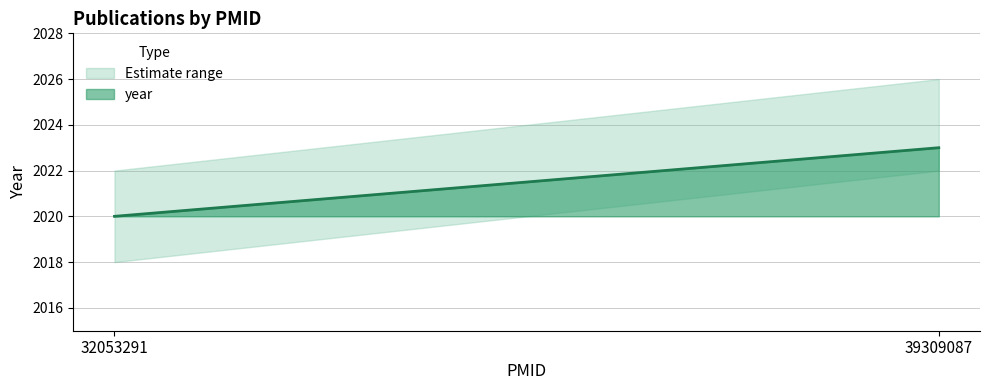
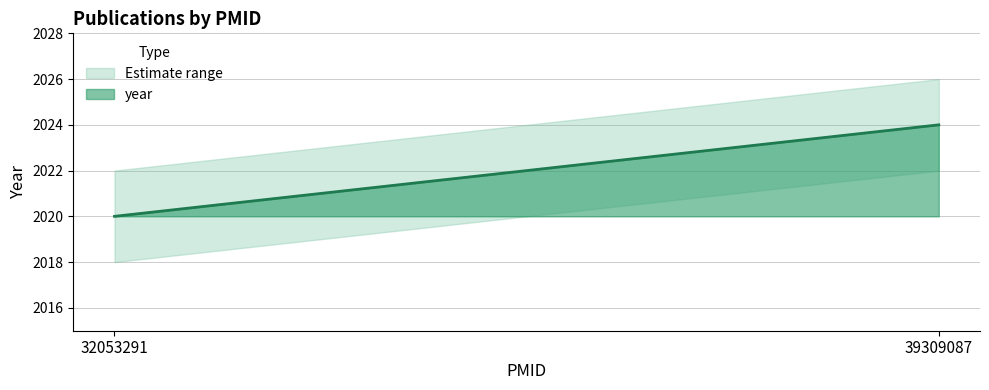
year, 39309087: 2023 -> 2024
